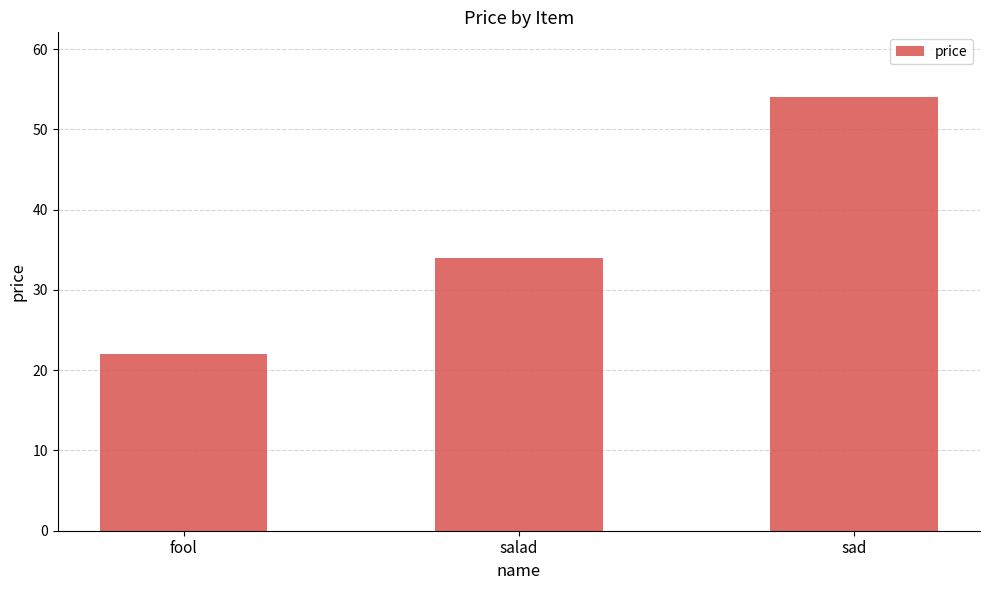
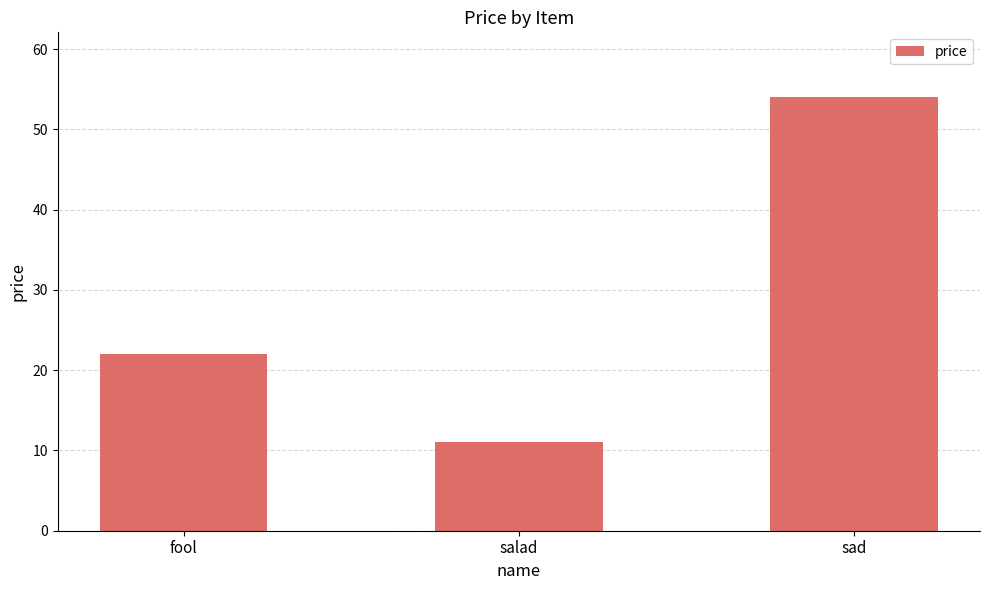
salad: 34 -> 11
